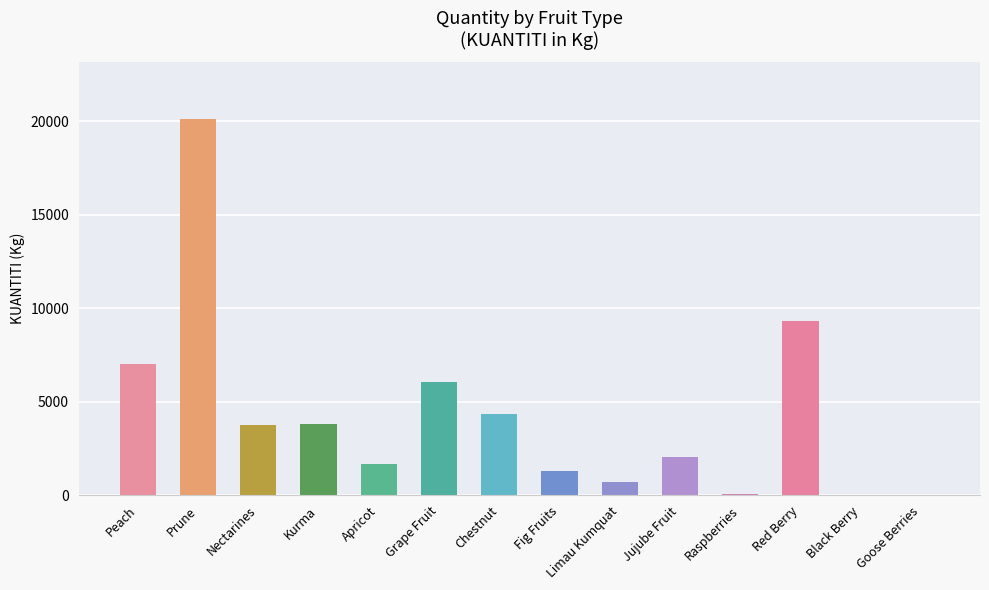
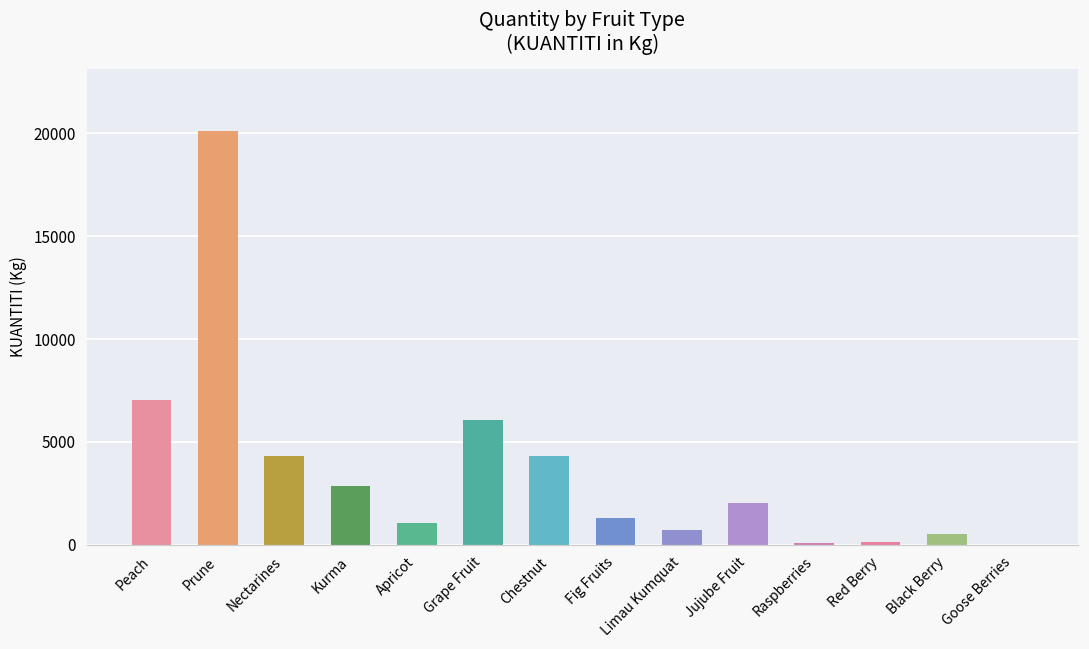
Nectarines: 3800 -> 4300
Kurma: 3800 -> 2900
Apricot: 1700 -> 1100
Red Berry: 9300 -> 100
Black Berry: 0 -> 500
